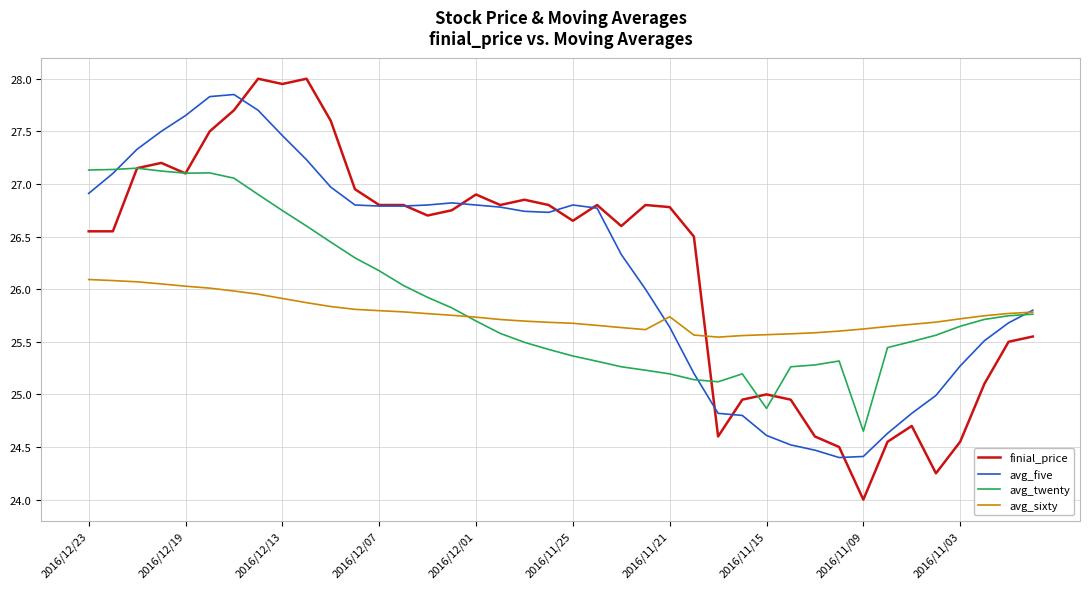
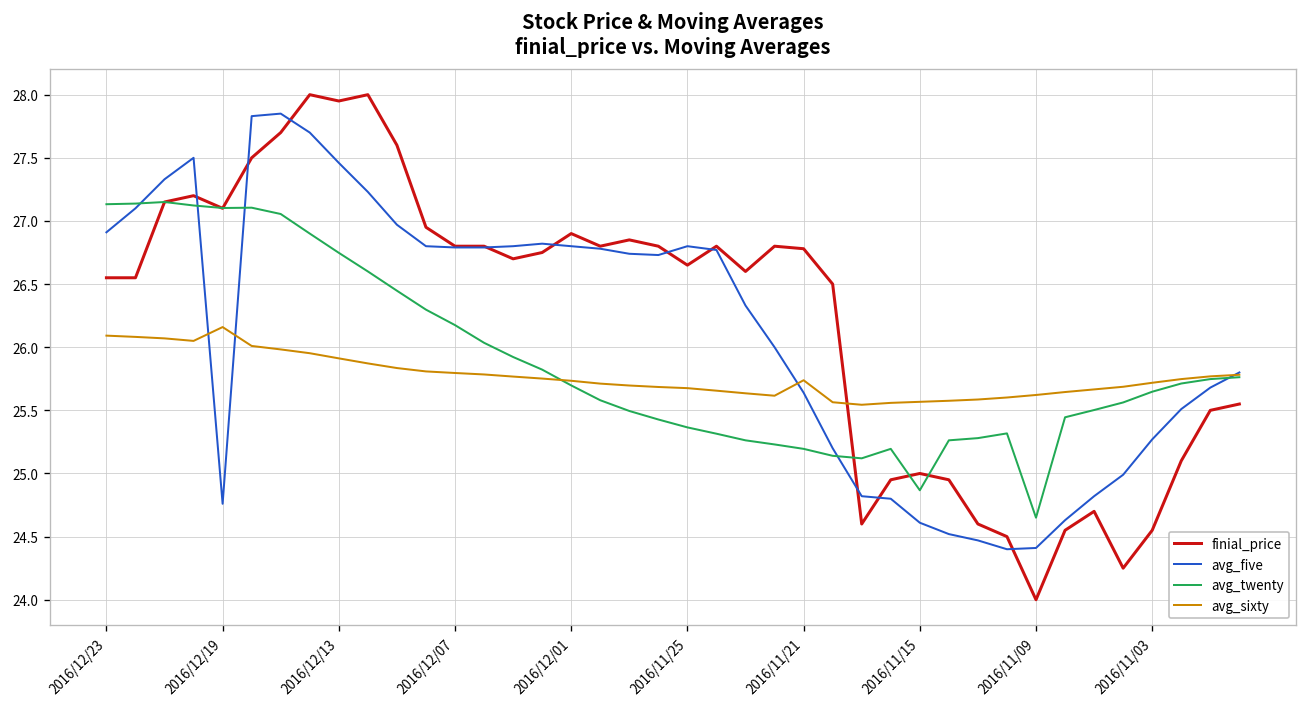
avg_five, 2016/12/19: 27.65 -> 24.76
avg_sixty, 2016/12/19: 26.03 -> 26.16
